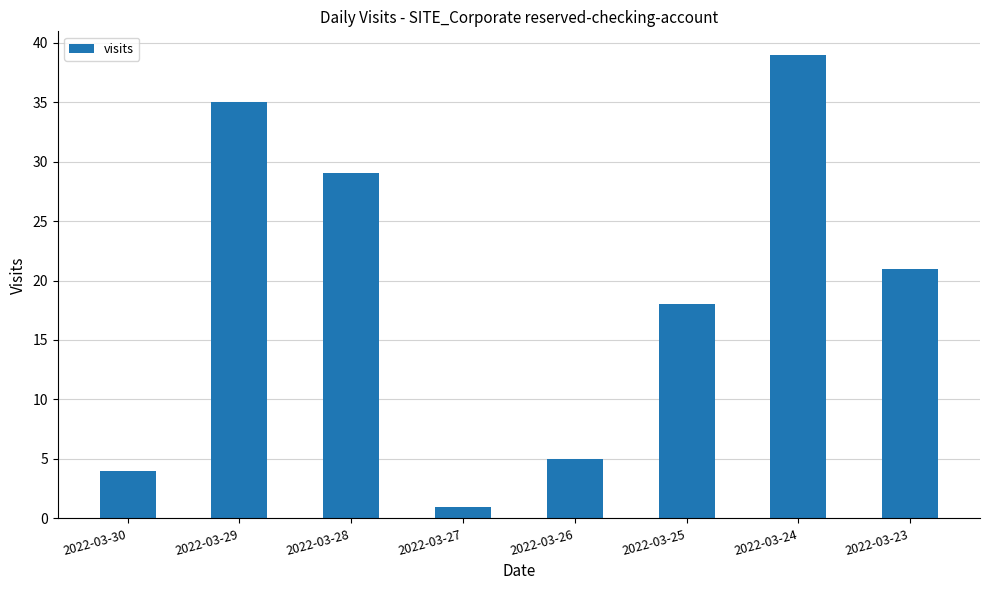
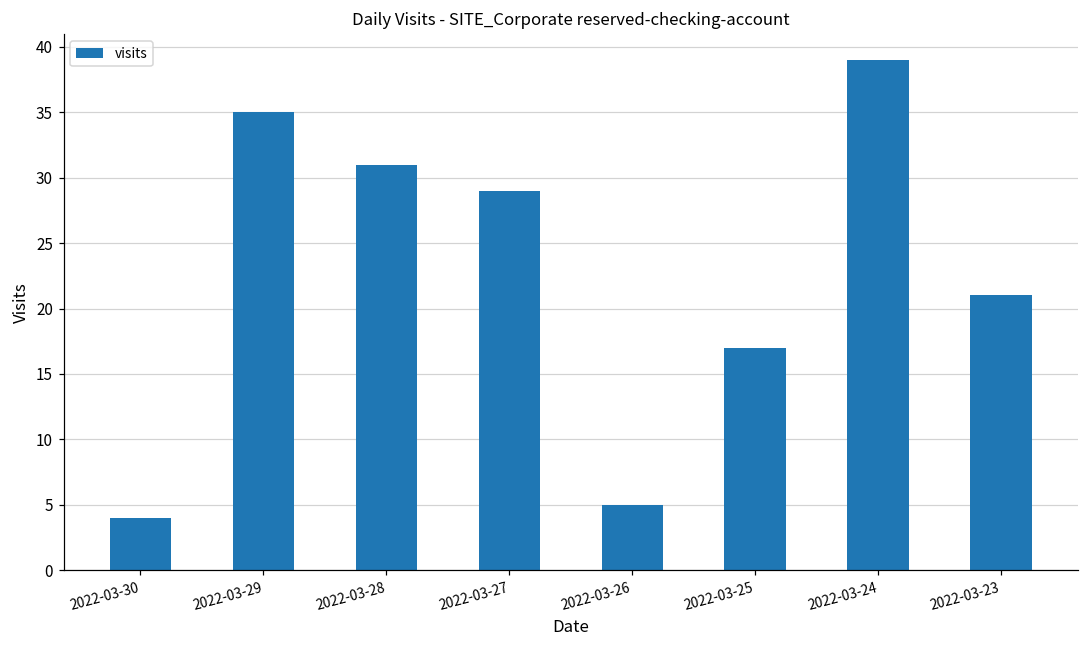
2022-03-28: 29 -> 31
2022-03-27: 1 -> 29
2022-03-25: 18 -> 17
